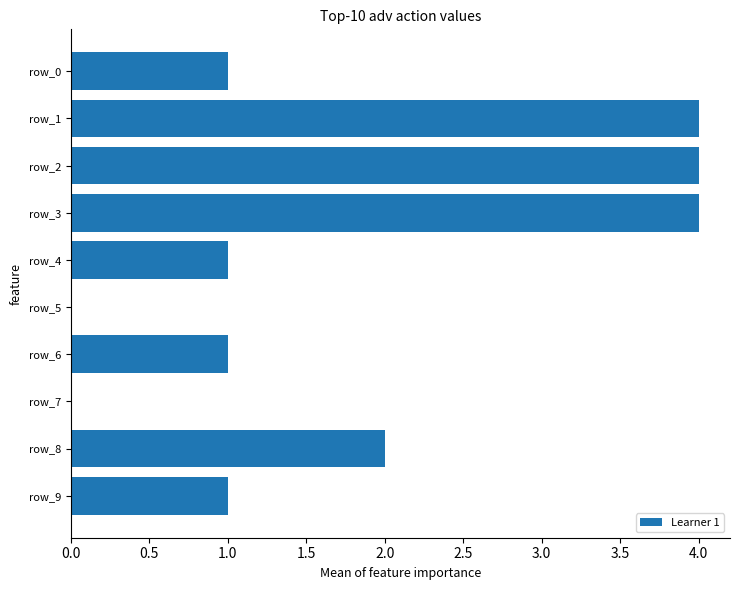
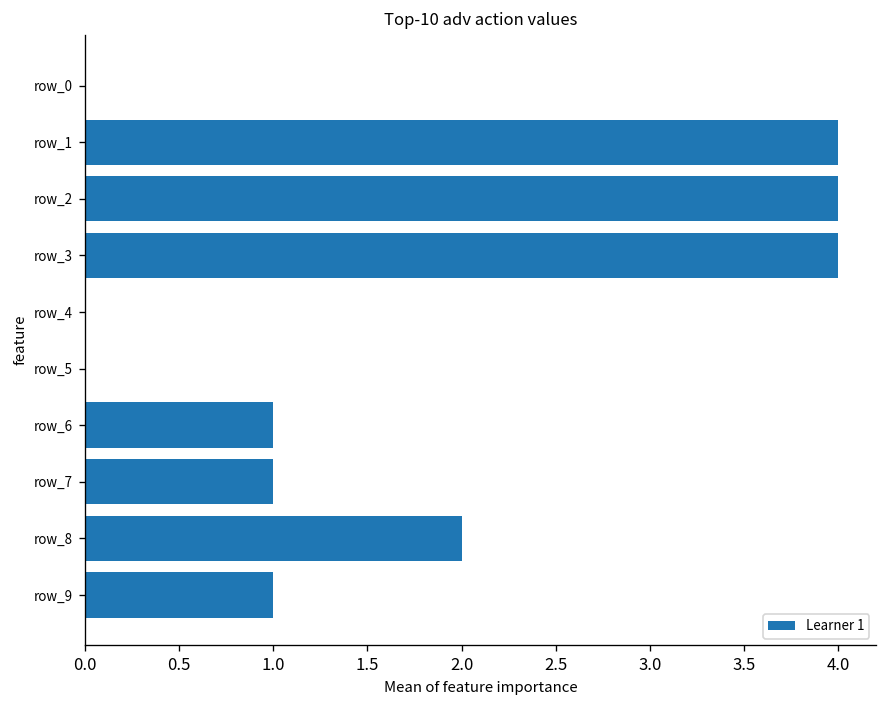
row_0: 1 -> 0
row_4: 1 -> 0
row_7: 0 -> 1
